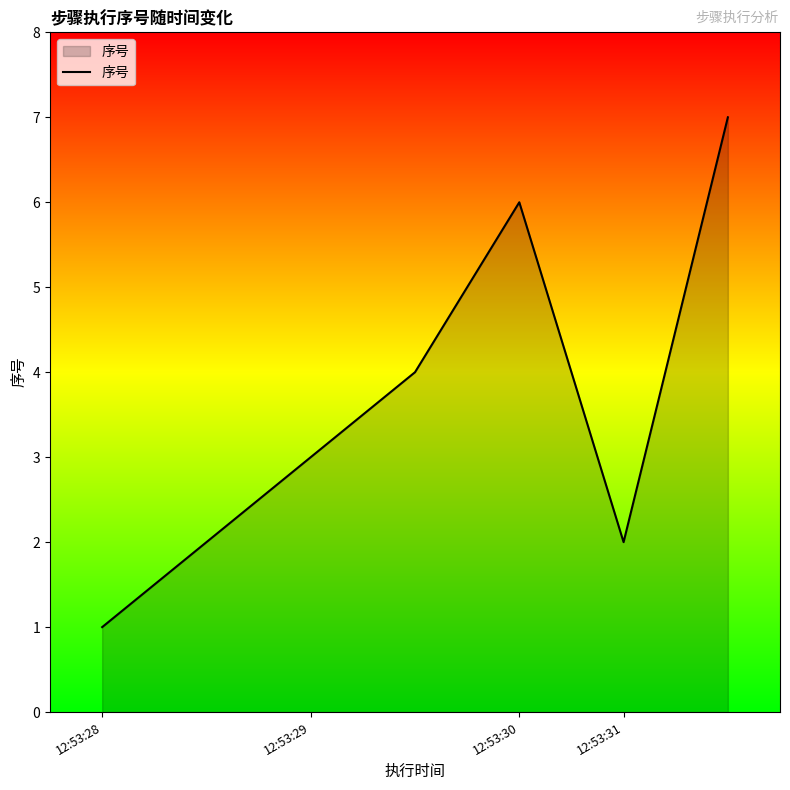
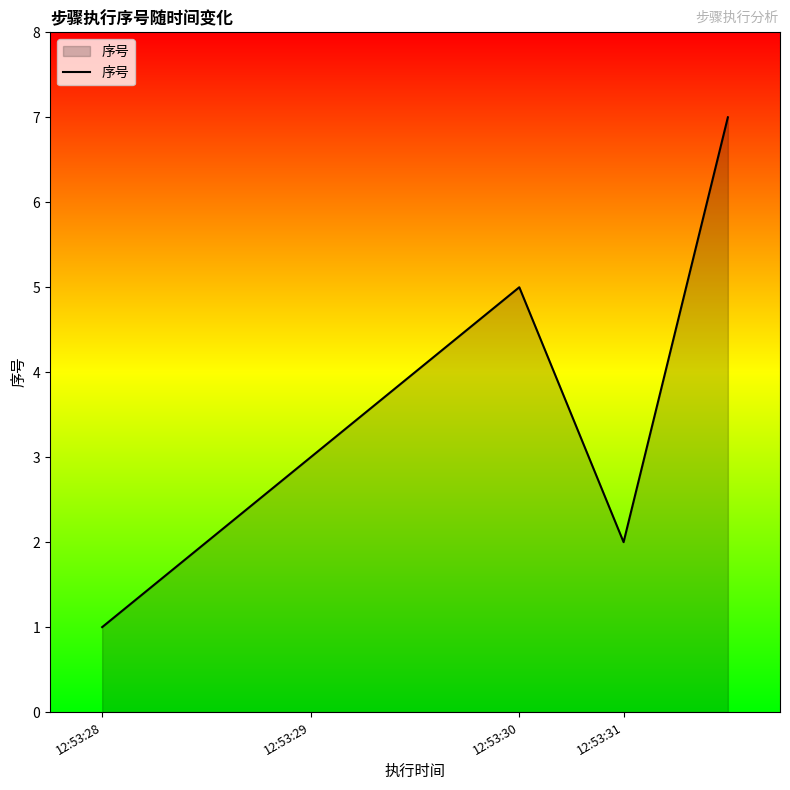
12:53:30: 6 -> 5
